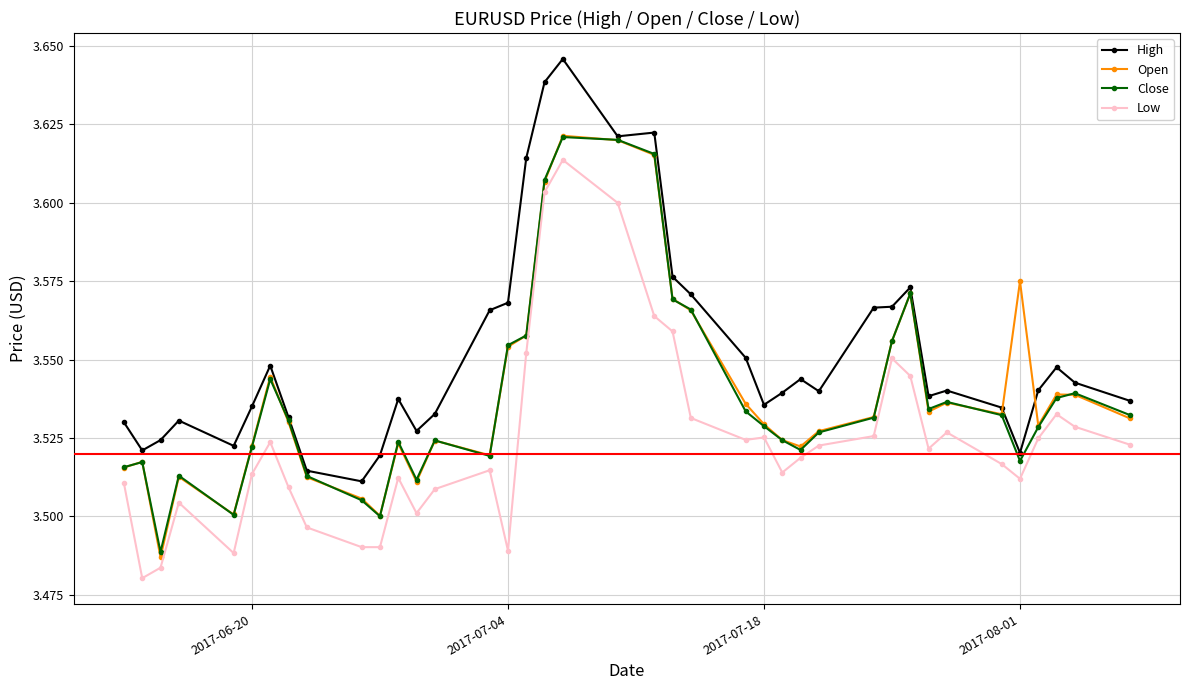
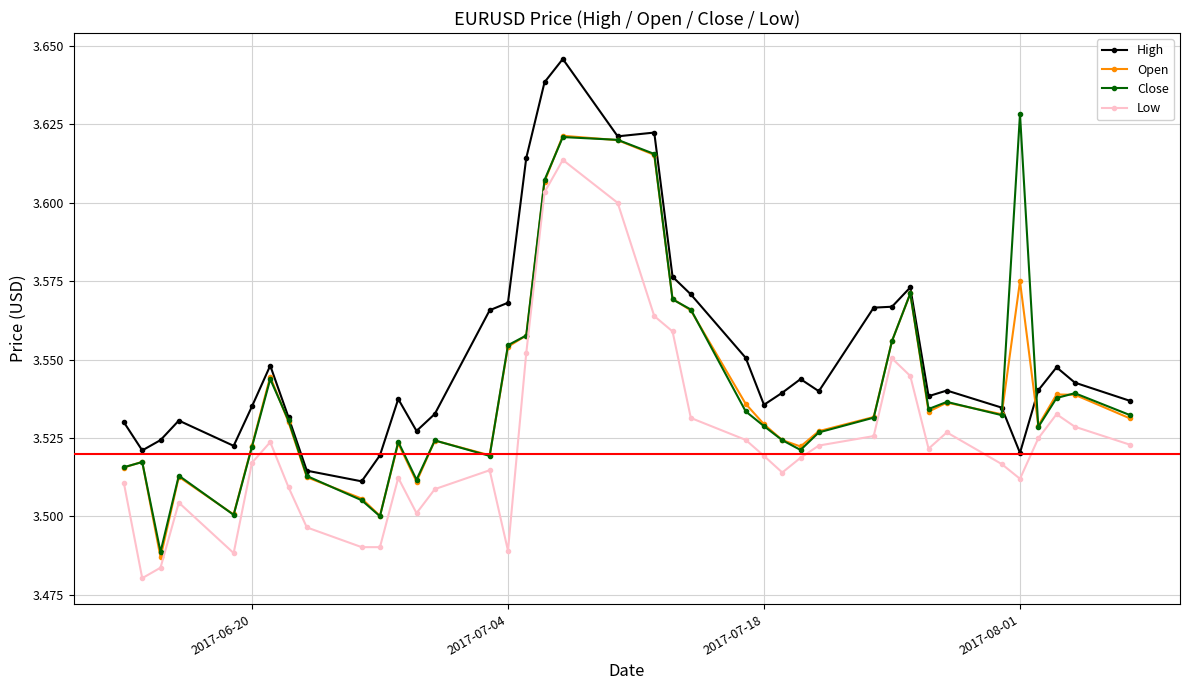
Low, 2017-06-20: 3.514 -> 3.517
Low, 2017-07-18: 3.525 -> 3.519
Close, 2017-08-01: 3.518 -> 3.628
